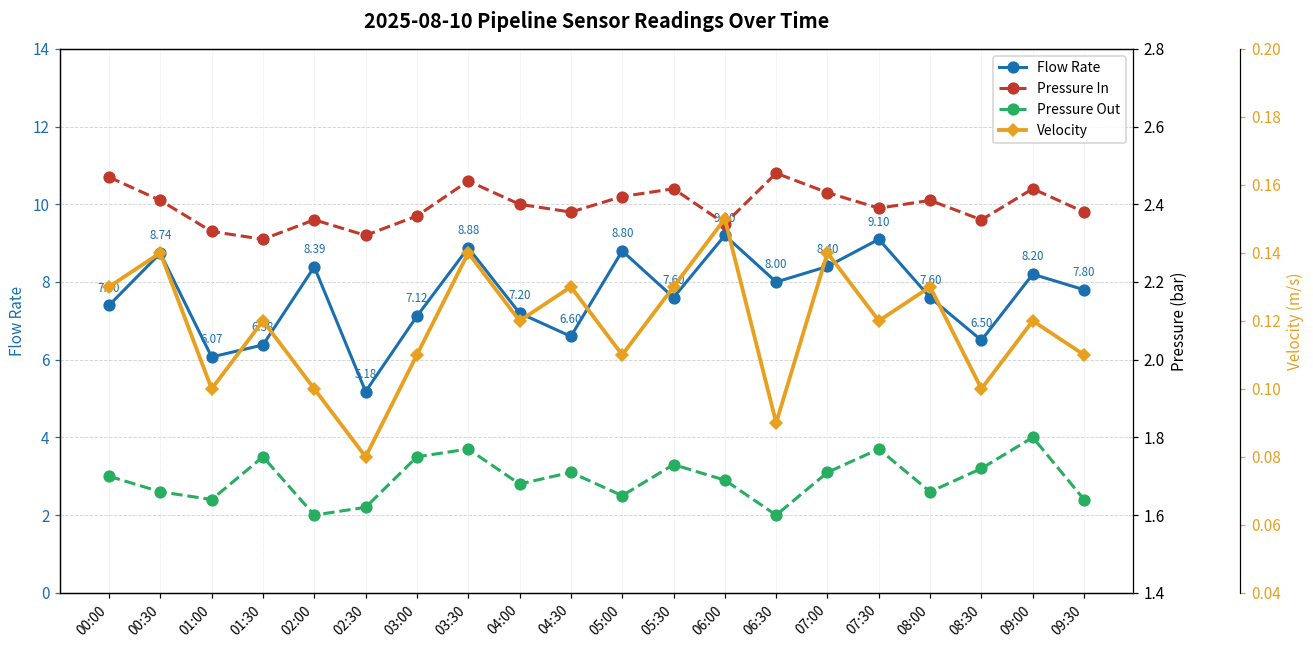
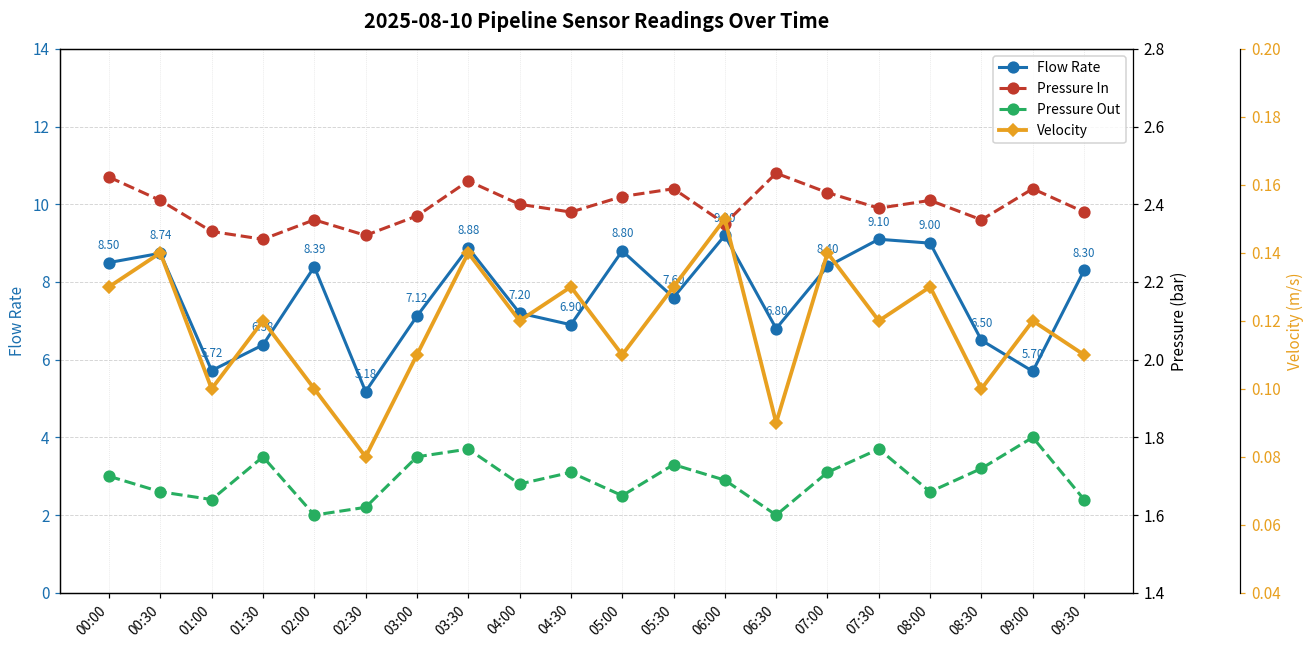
Flow Rate, 00:00: 7.40 -> 8.50
Flow Rate, 01:00: 6.07 -> 5.72
Flow Rate, 04:30: 6.60 -> 6.90
Flow Rate, 06:30: 8.00 -> 6.80
Flow Rate, 08:00: 7.60 -> 9.00
Flow Rate, 09:00: 8.20 -> 5.70
Flow Rate, 09:30: 7.80 -> 8.30
